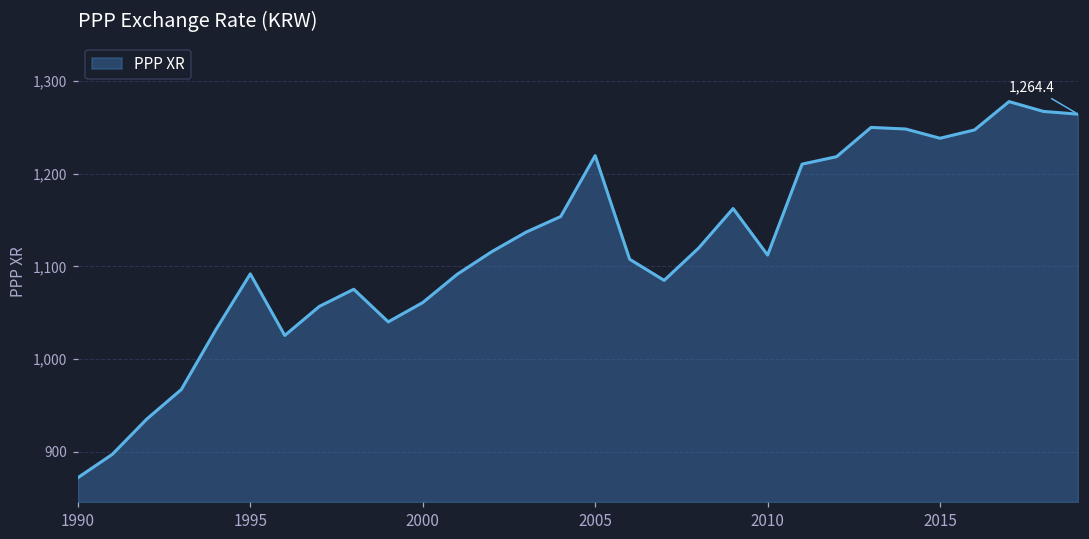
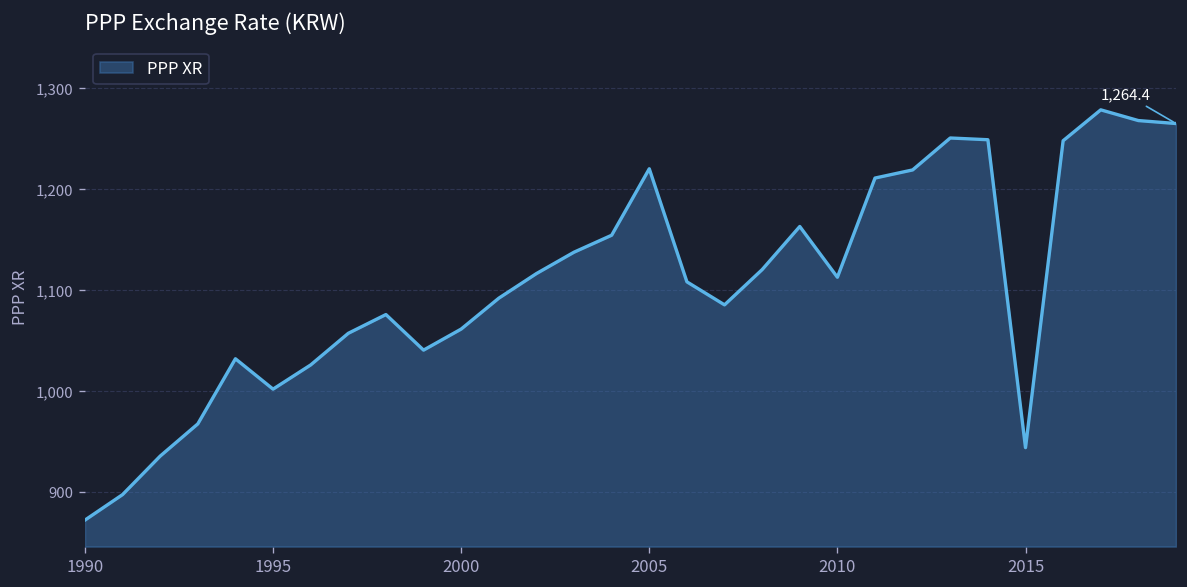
1995: 1,090 -> 1,000
2015: 1,240 -> 940
